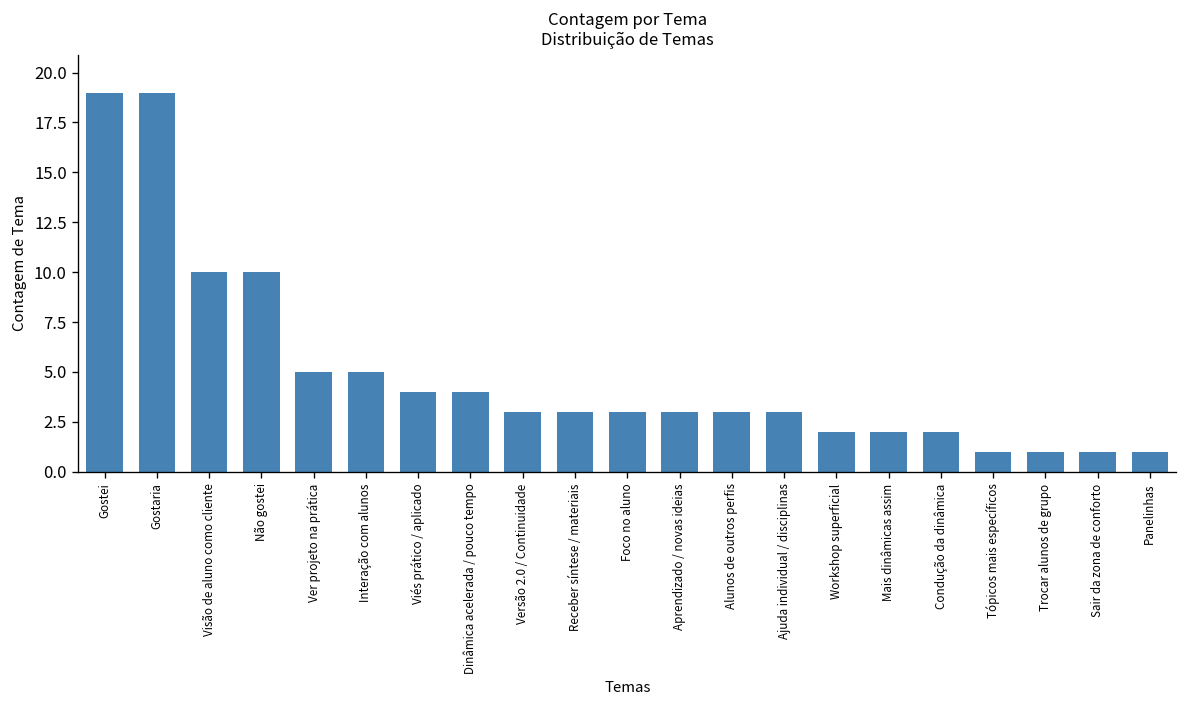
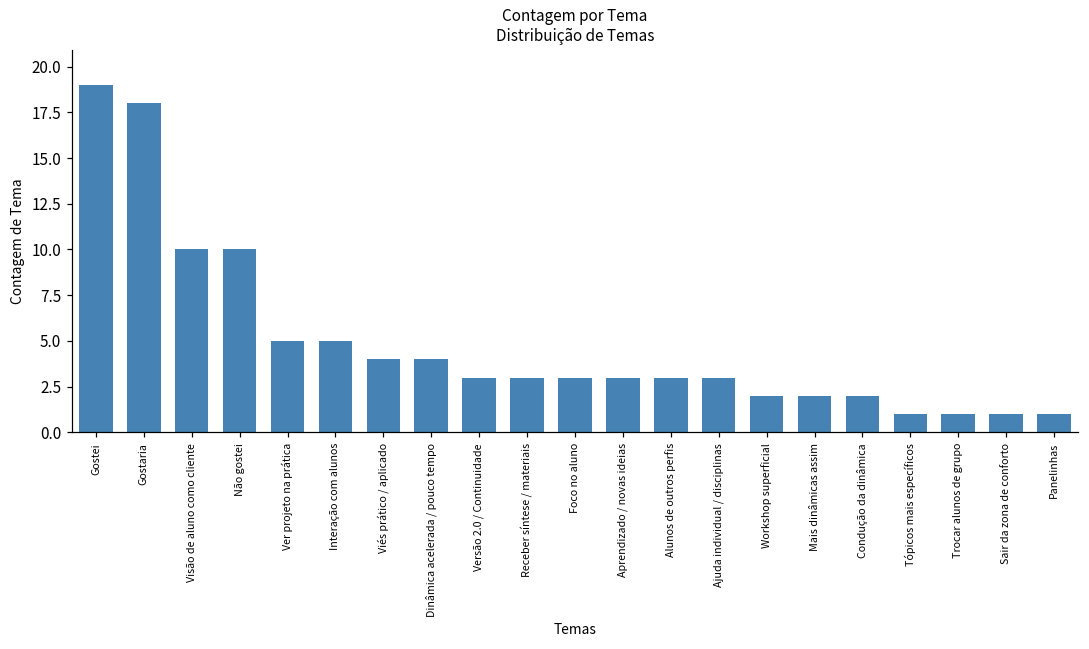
Gostaria: 19 -> 18
